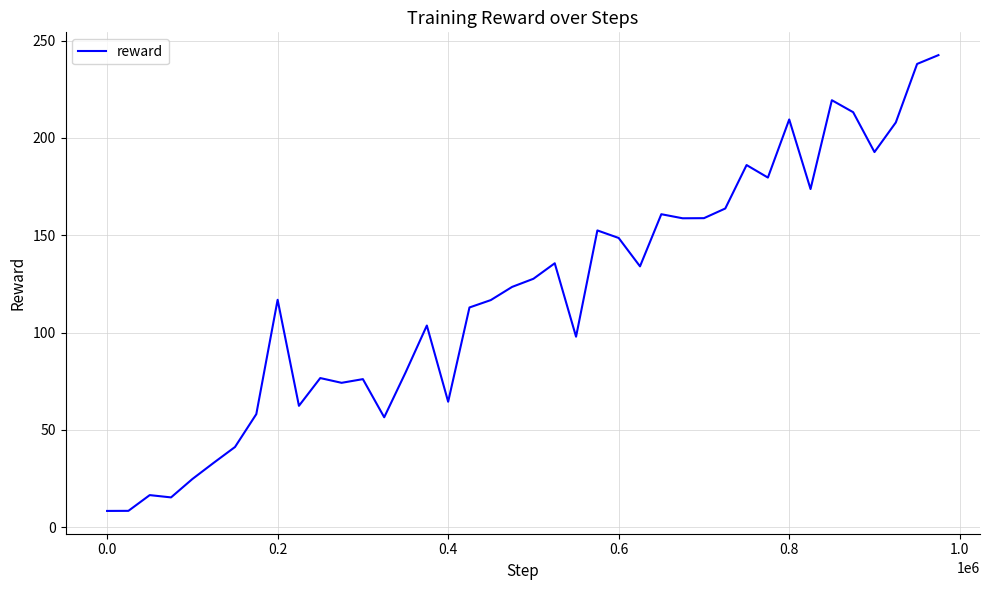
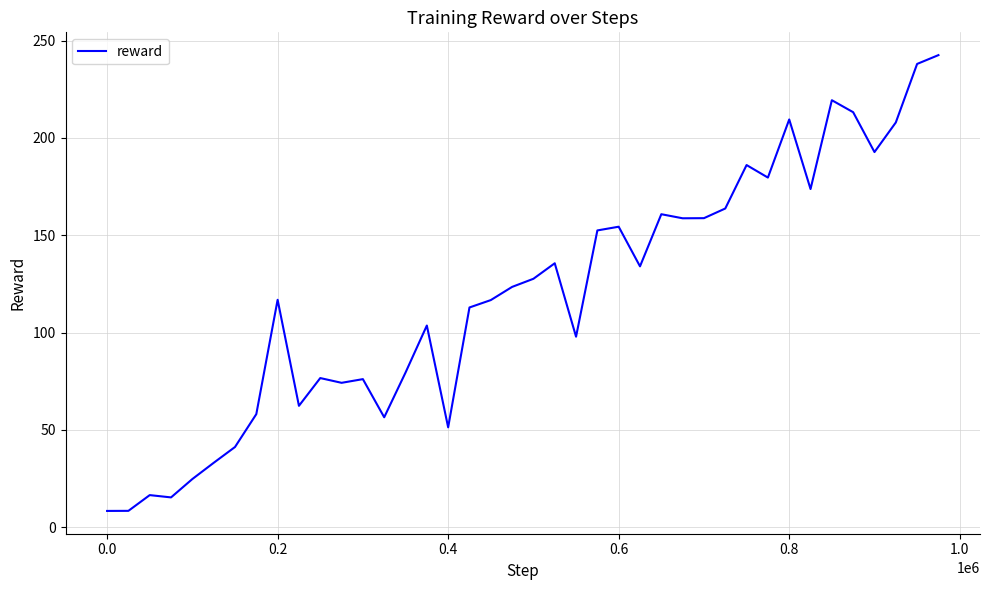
0.4: 64 -> 51
0.6: 149 -> 154
